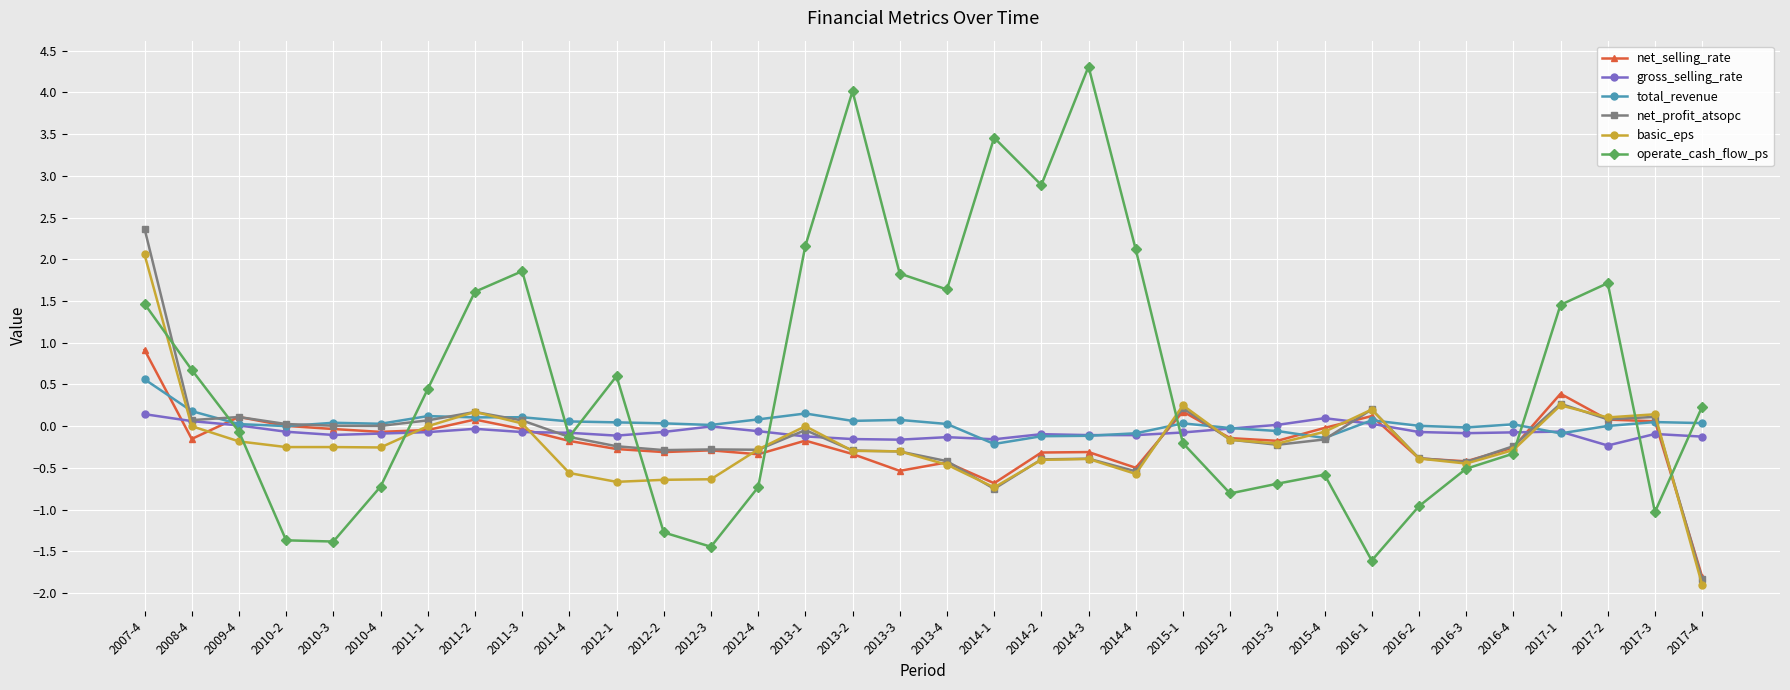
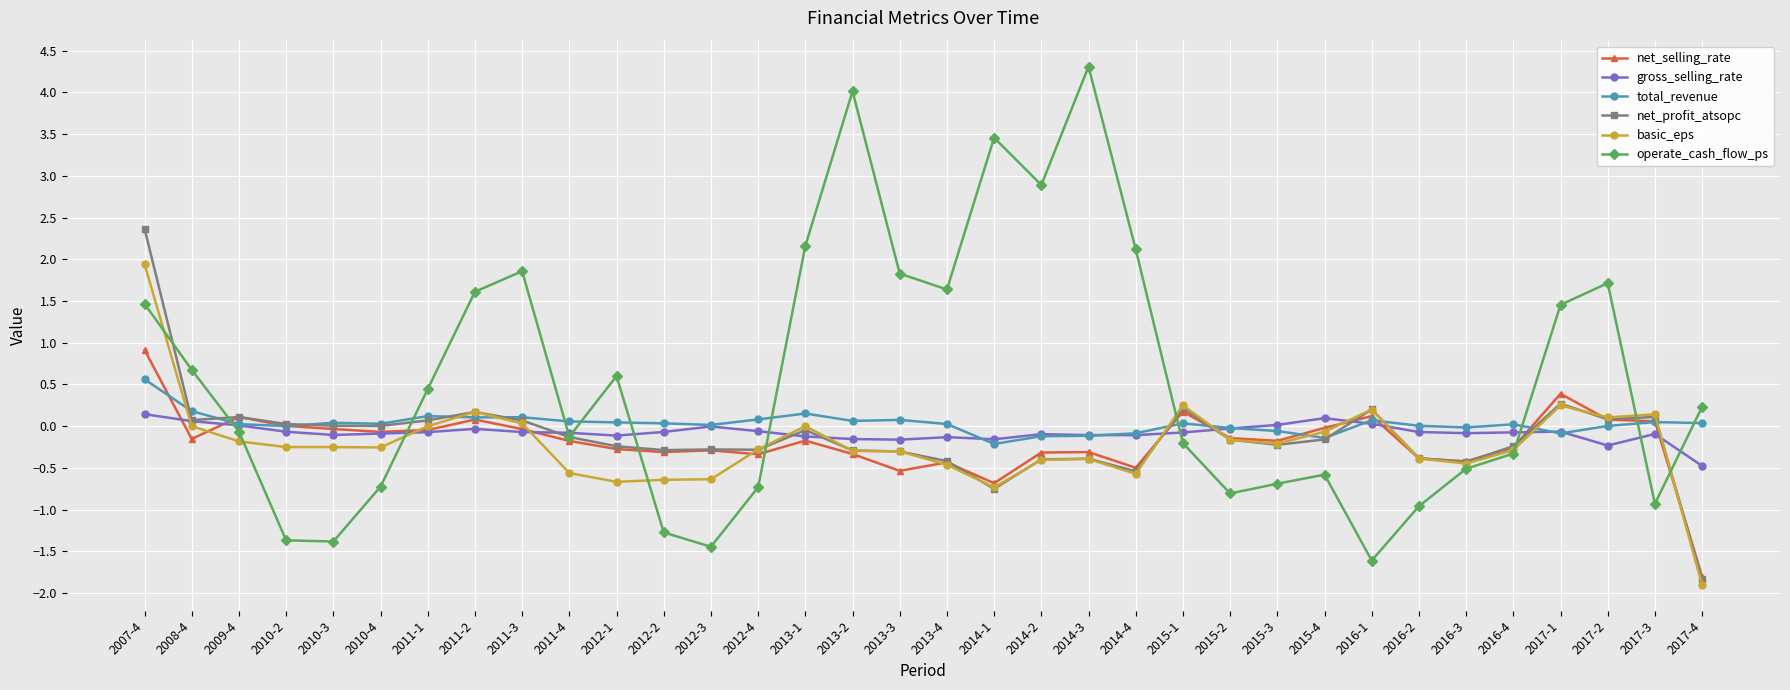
basic_eps, 2007-4: 2.1 -> 1.9
operate_cash_flow_ps, 2017-3: -1.0 -> -0.9
gross_selling_rate, 2017-4: -0.1 -> -0.5
